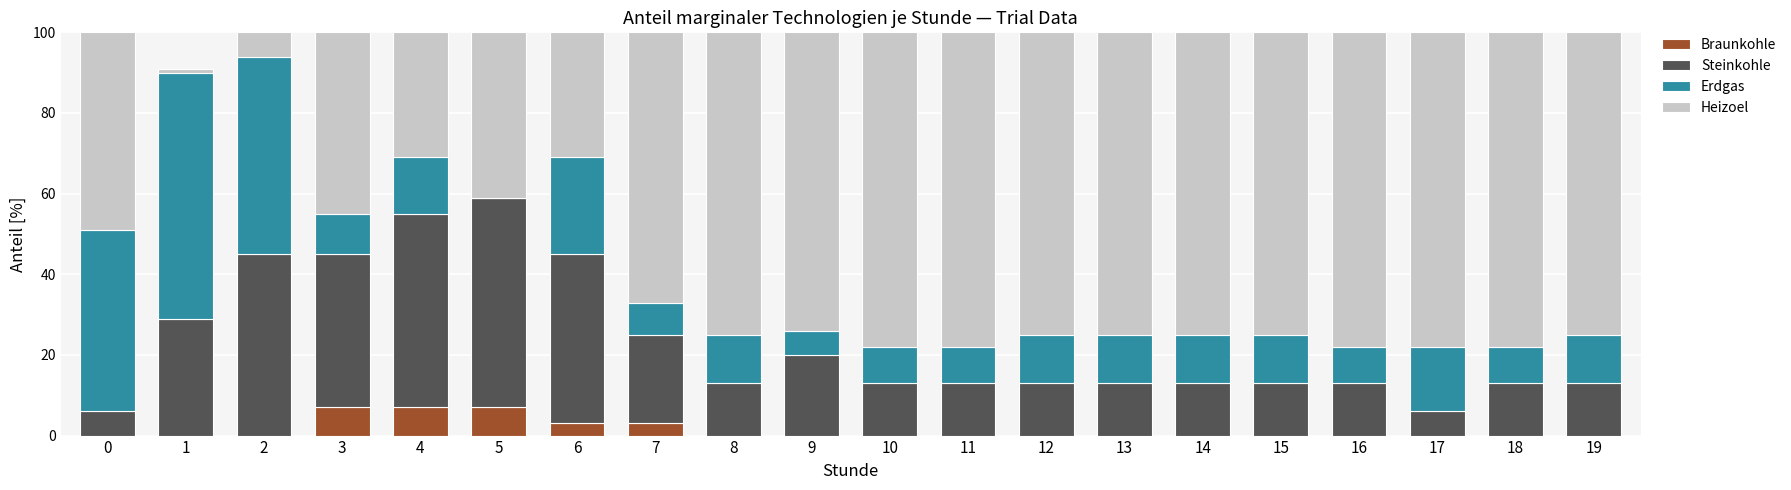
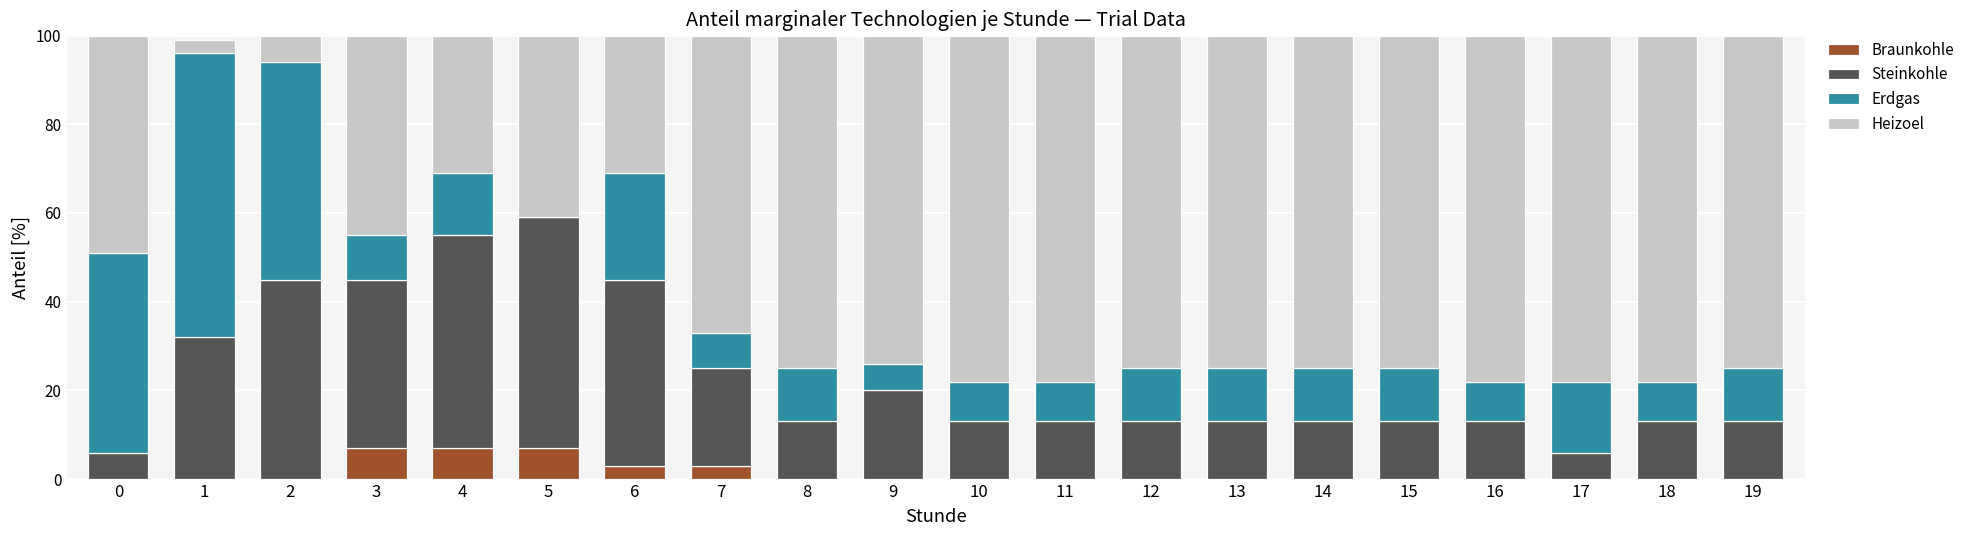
Steinkohle, 1: 29 -> 32
Erdgas, 1: 61 -> 64
Heizoel, 1: 1 -> 3
